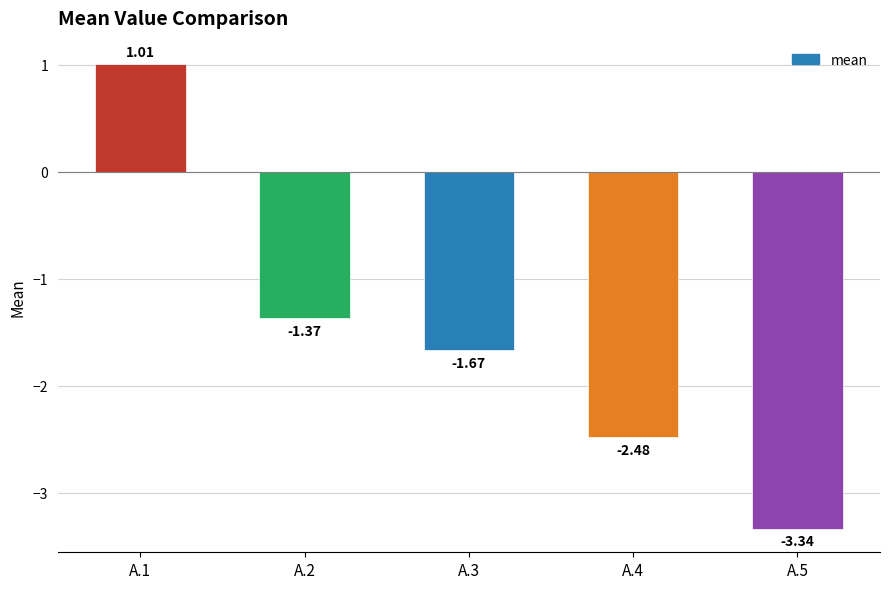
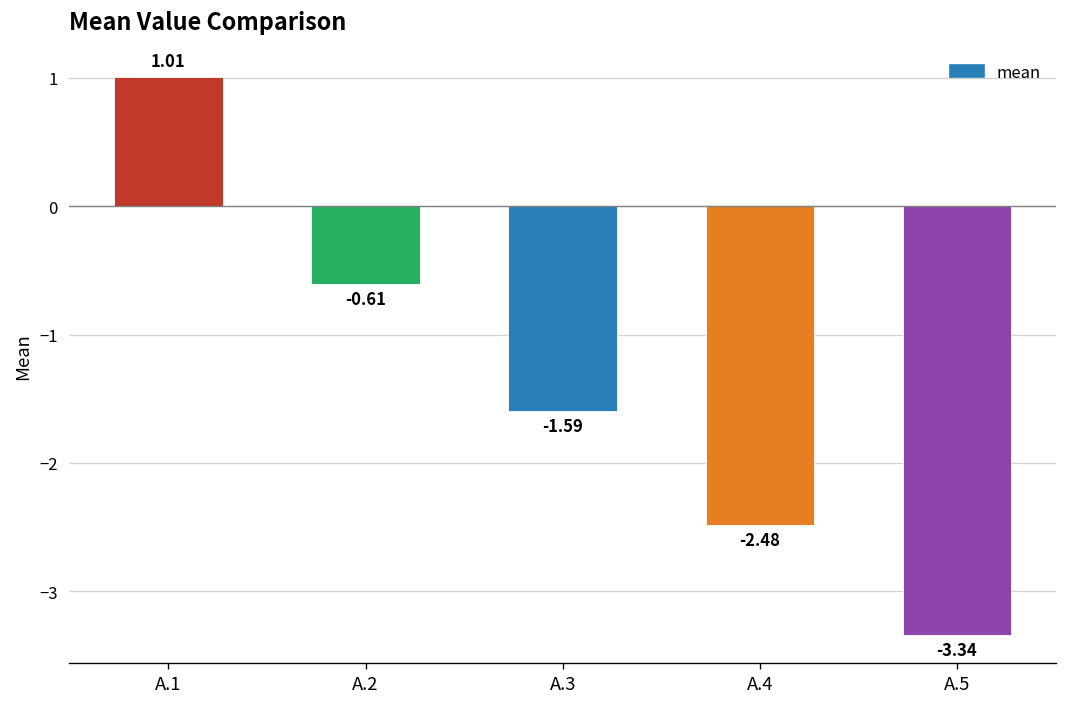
A.2: -1.37 -> -0.61
A.3: -1.67 -> -1.59
